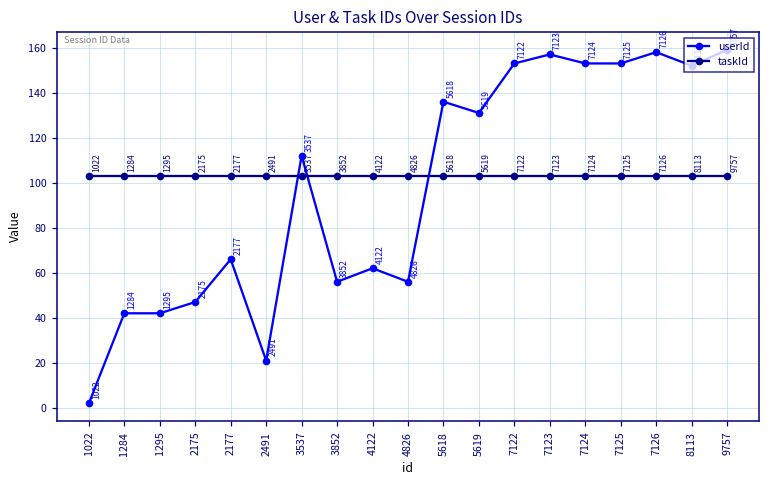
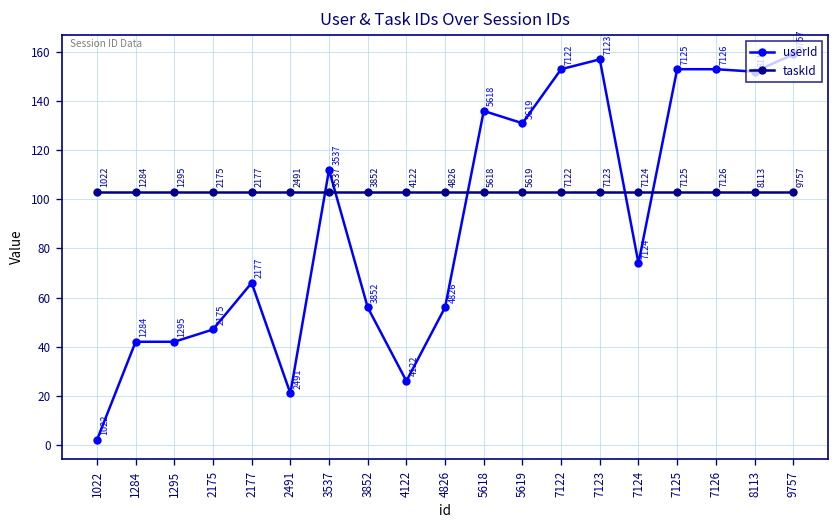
userId, 4122: 62 -> 26
userId, 7124: 153 -> 74
userId, 7126: 158 -> 153
